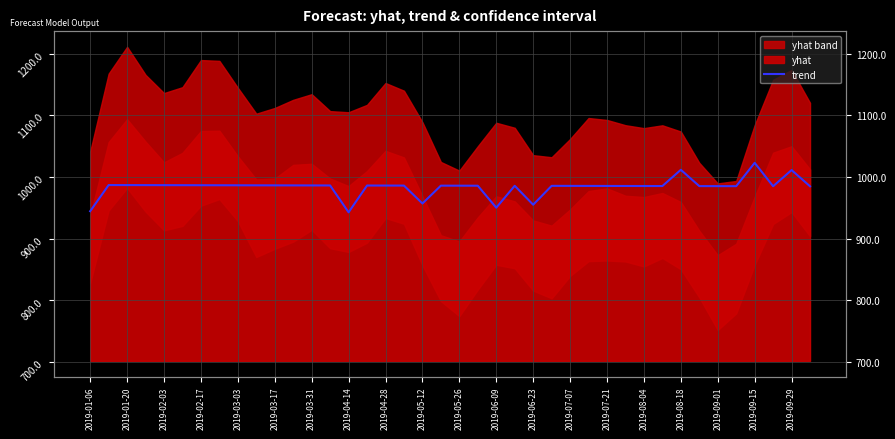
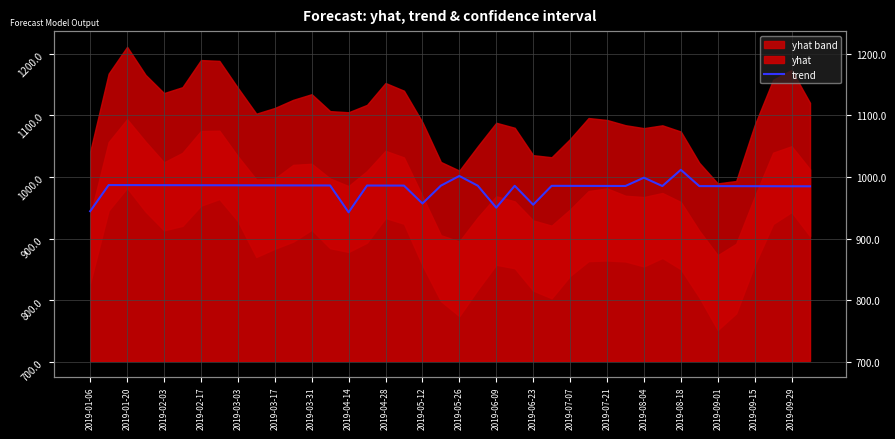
trend, 2019-05-26: 990 -> 1000
trend, 2019-08-04: 990 -> 1000
trend, 2019-09-15: 1020 -> 990
trend, 2019-09-29: 1010 -> 990
